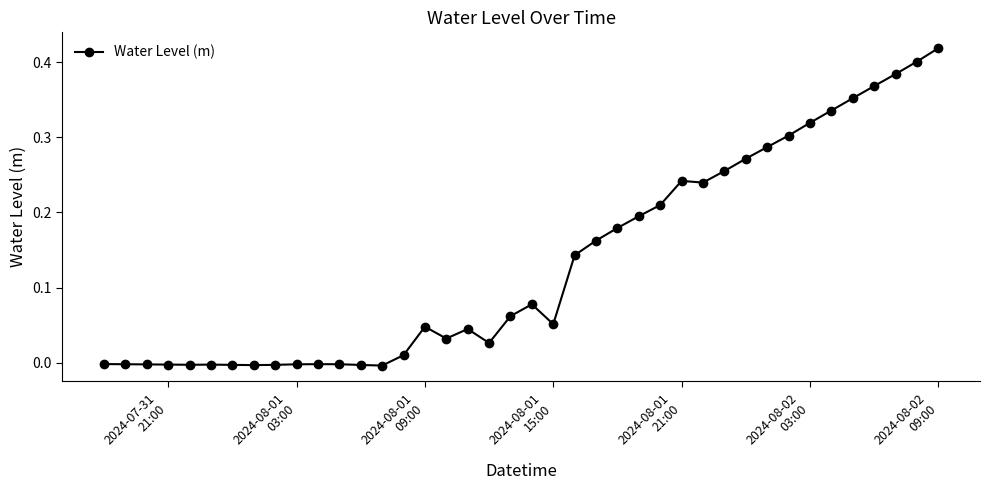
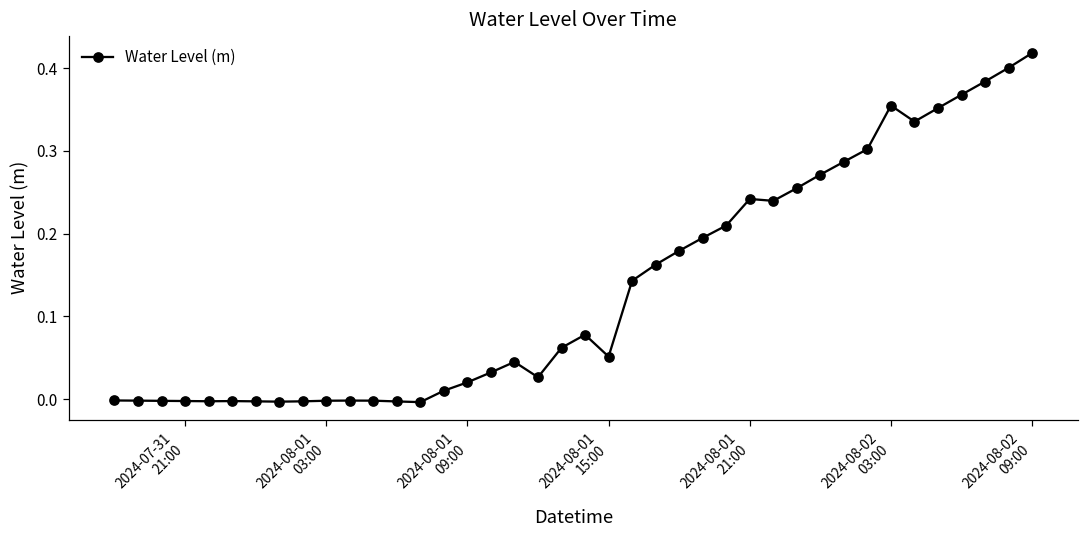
2024-08-01 09:00: 0.05 -> 0.02
2024-08-02 03:00: 0.32 -> 0.35
